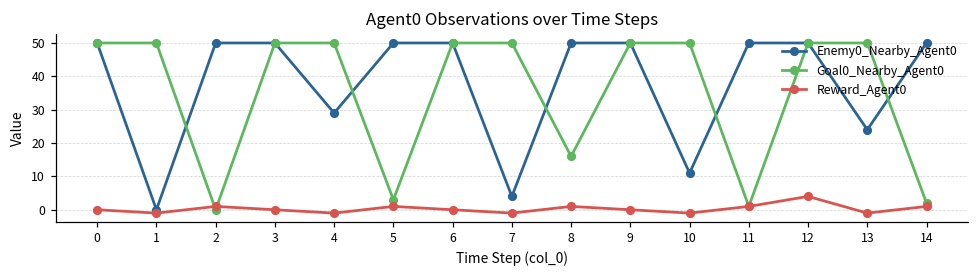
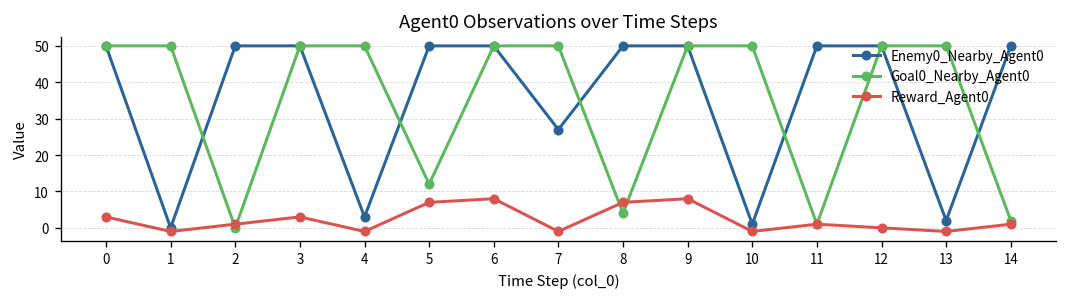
Reward_Agent0, 0: 0 -> 3
Reward_Agent0, 3: 0 -> 3
Enemy0_Nearby_Agent0, 4: 29 -> 3
Goal0_Nearby_Agent0, 5: 3 -> 12
Reward_Agent0, 5: 1 -> 7
Reward_Agent0, 6: 0 -> 8
Enemy0_Nearby_Agent0, 7: 4 -> 27
Goal0_Nearby_Agent0, 8: 16 -> 4
Reward_Agent0, 8: 1 -> 7
Reward_Agent0, 9: 0 -> 8
Enemy0_Nearby_Agent0, 10: 11 -> 1
Reward_Agent0, 12: 4 -> 0
Enemy0_Nearby_Agent0, 13: 24 -> 2
